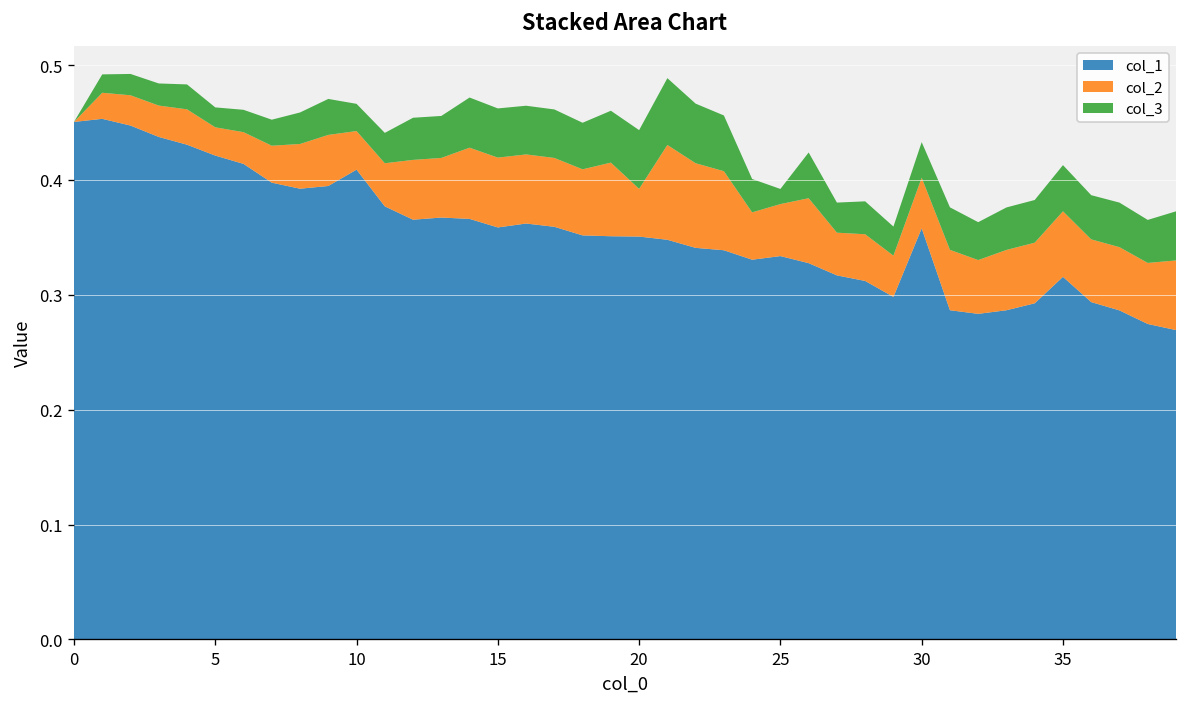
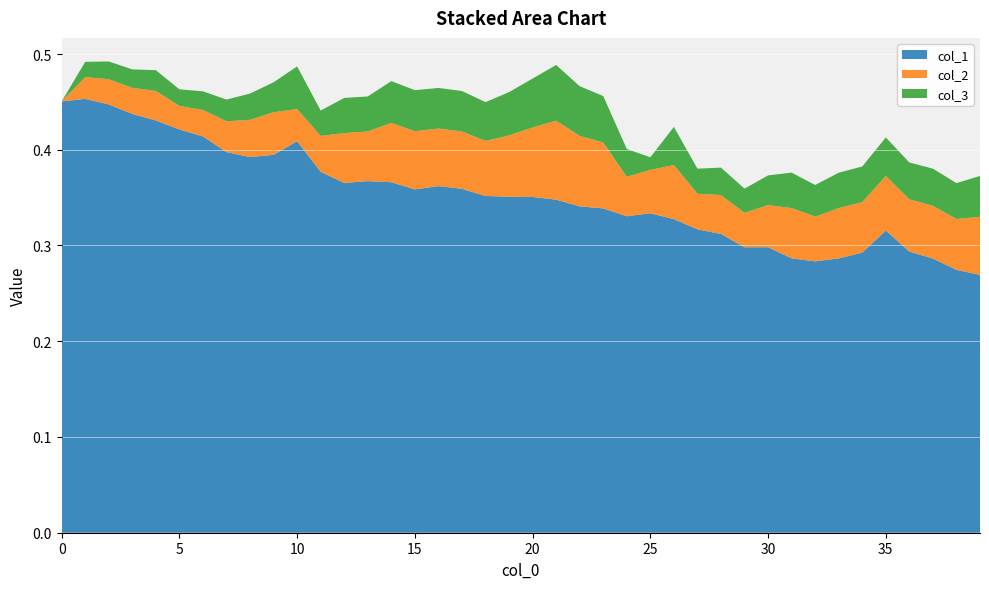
col_3, 10: 0.02 -> 0.04
col_2, 20: 0.04 -> 0.07
col_1, 30: 0.36 -> 0.30
